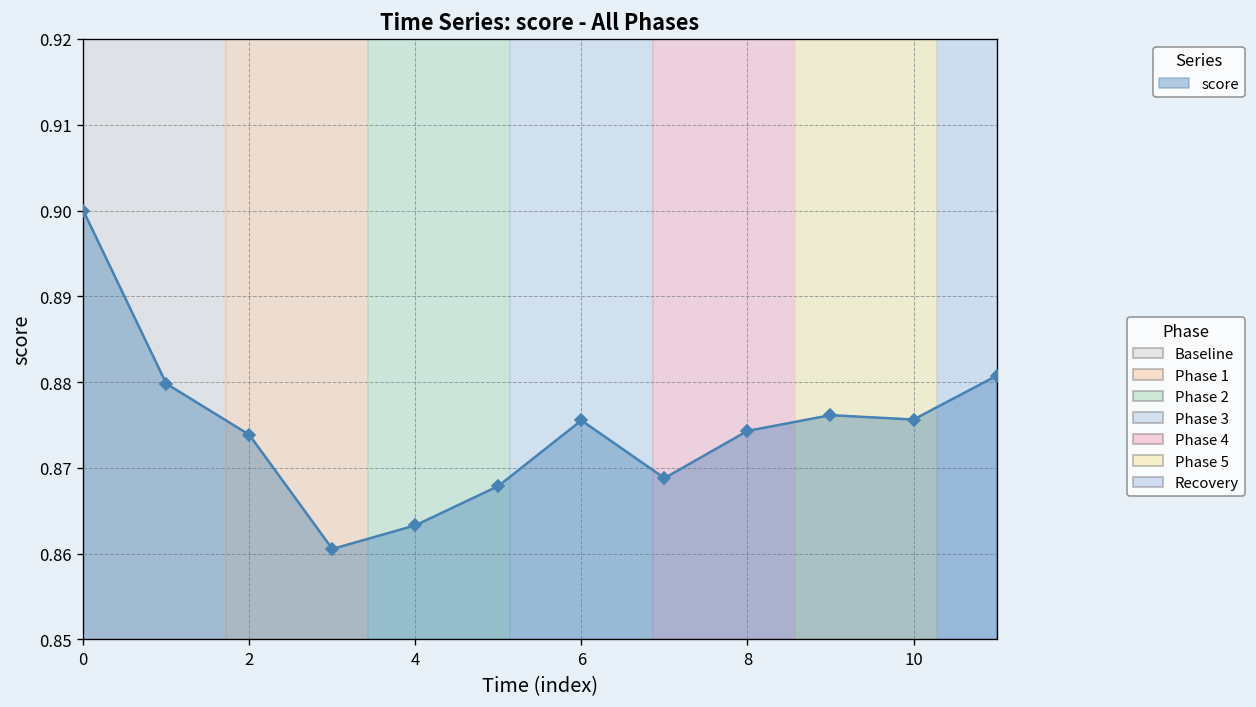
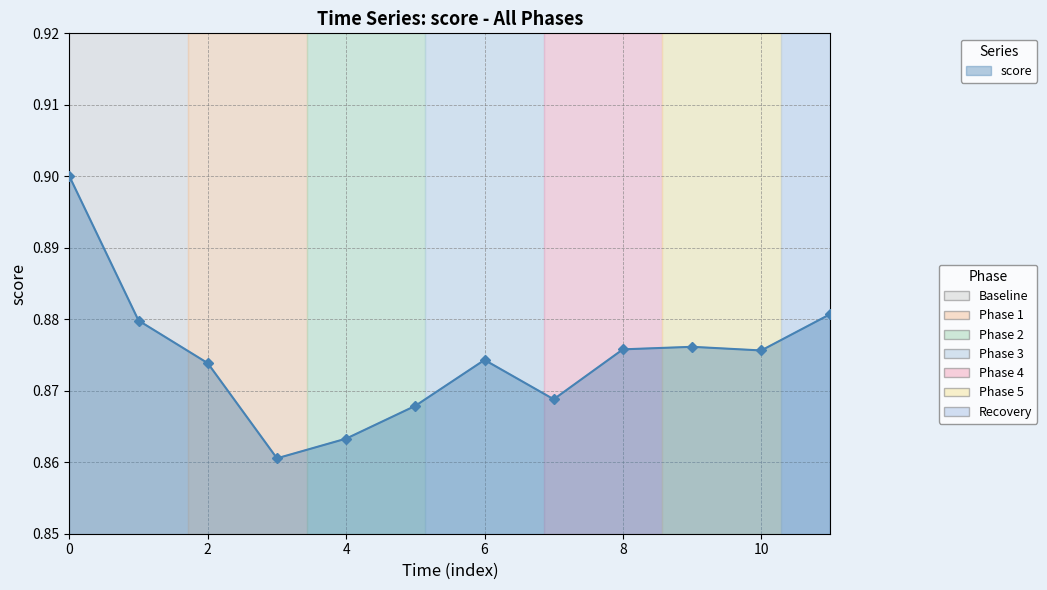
6: 0.876 -> 0.874
8: 0.874 -> 0.876
